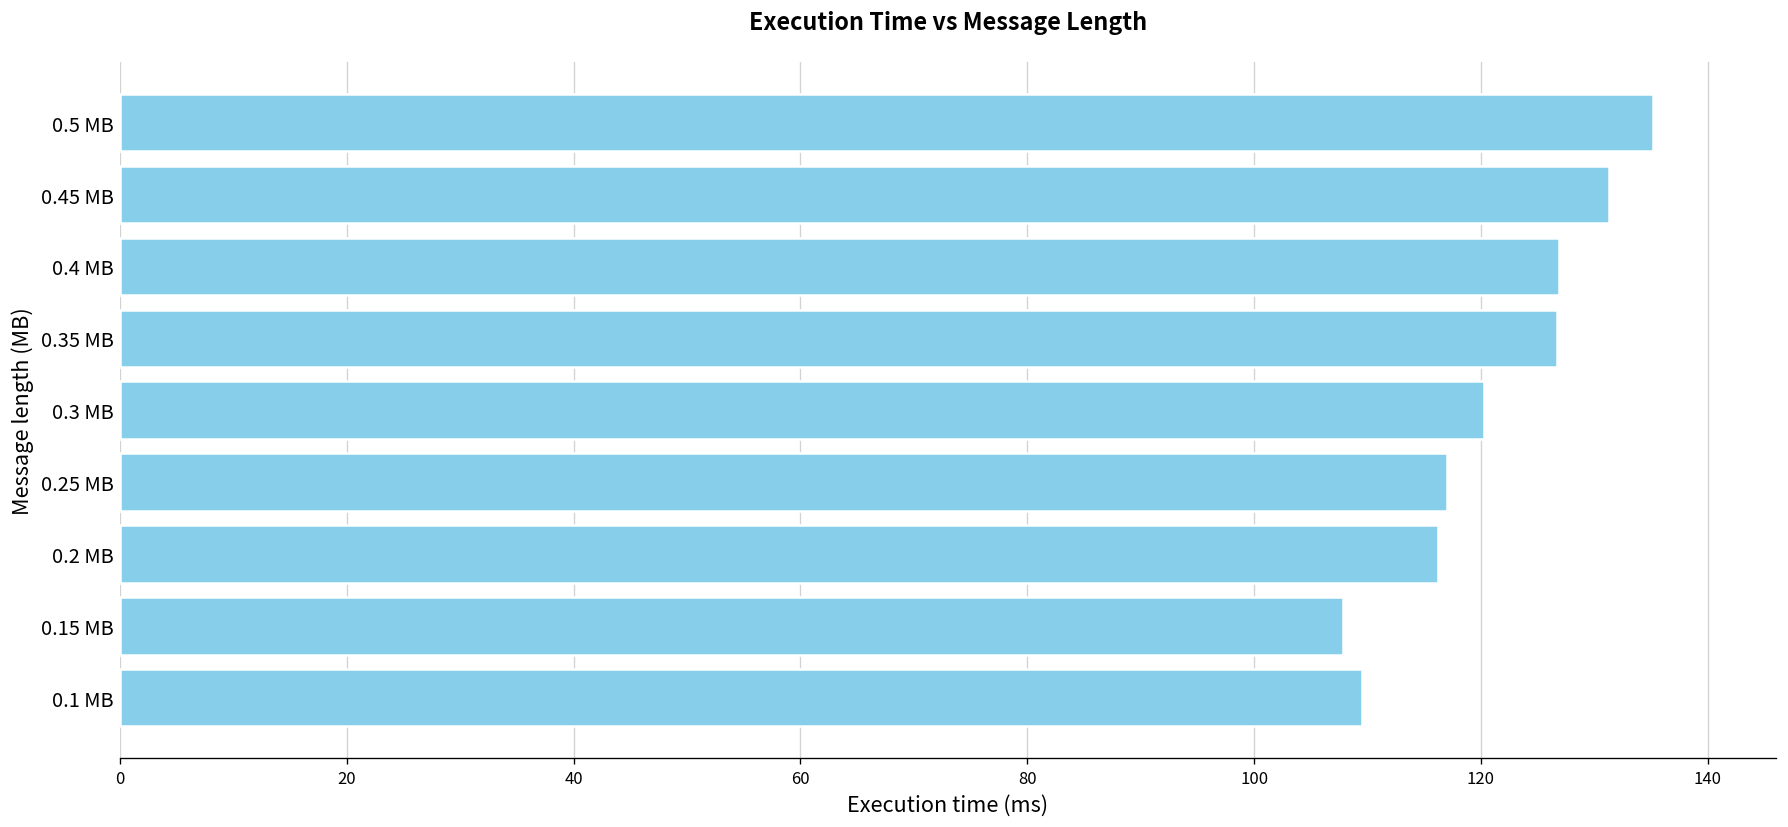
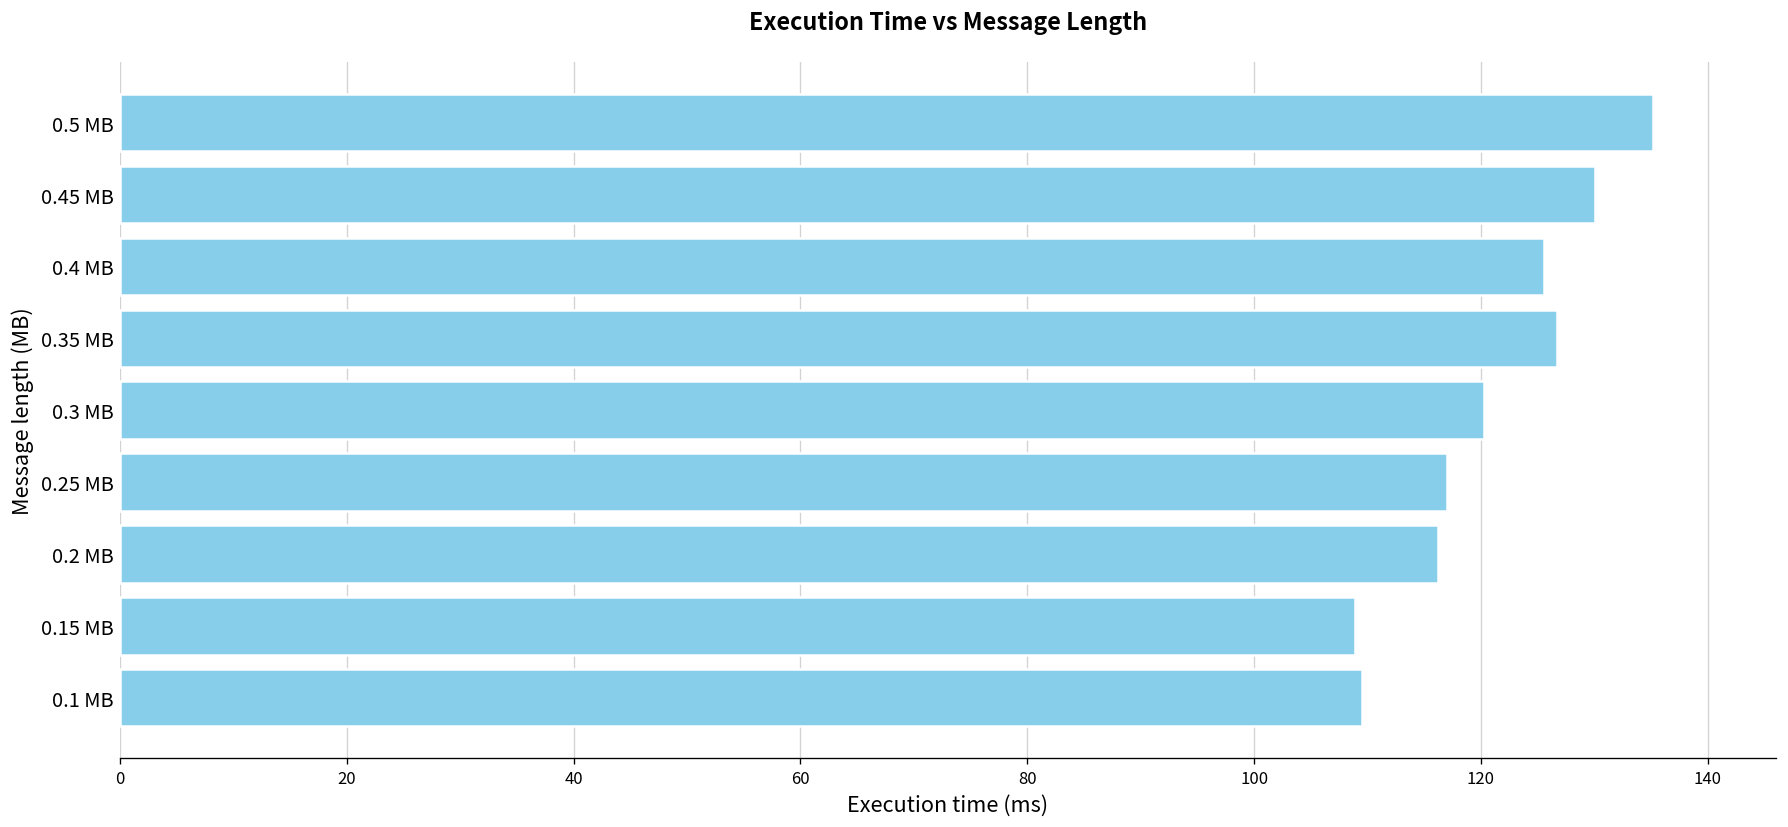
0.45 MB: 131 -> 130
0.4 MB: 127 -> 126
0.15 MB: 108 -> 109
